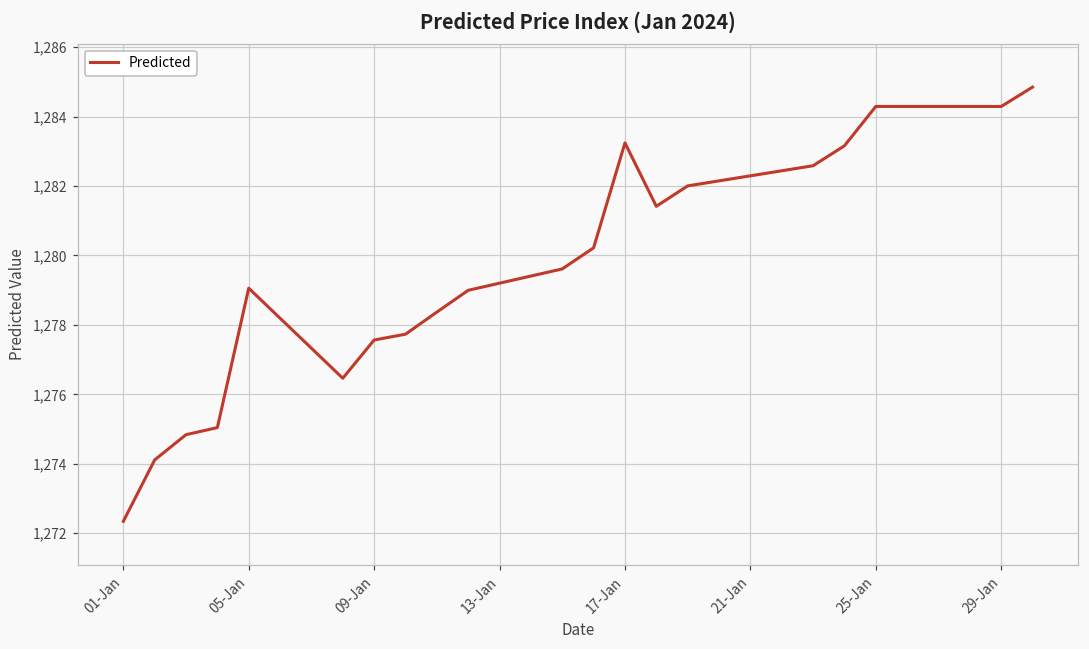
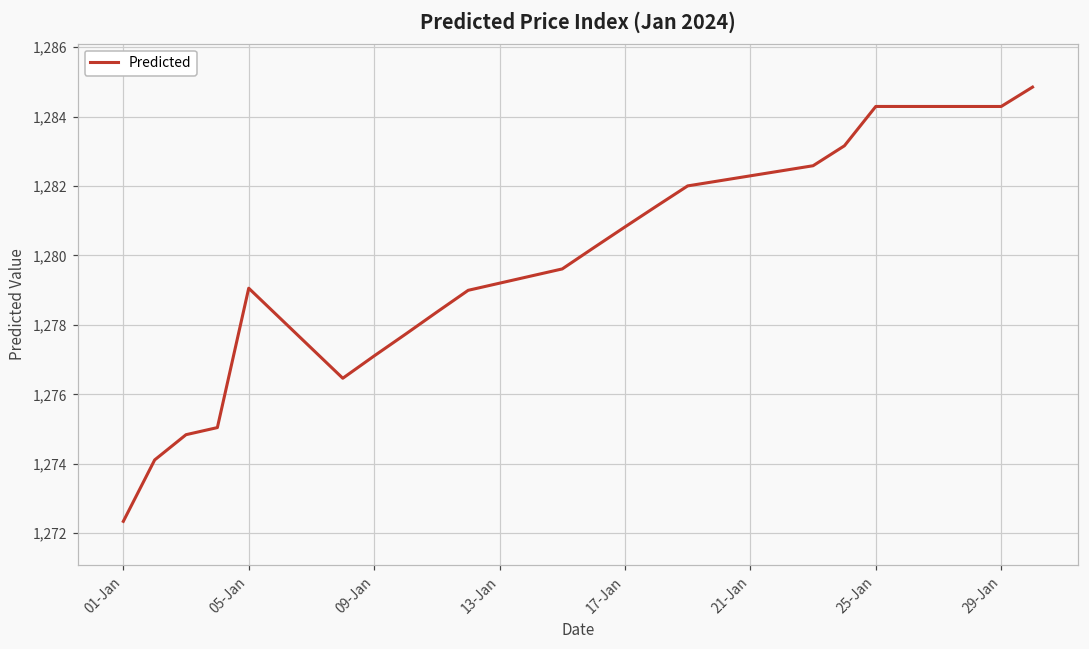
09-Jan: 1,277.6 -> 1,277.1
17-Jan: 1,283.2 -> 1,280.8
